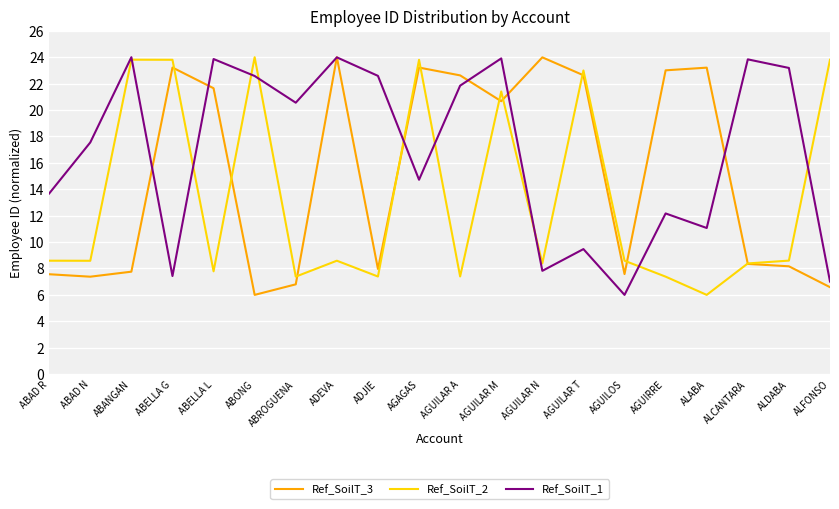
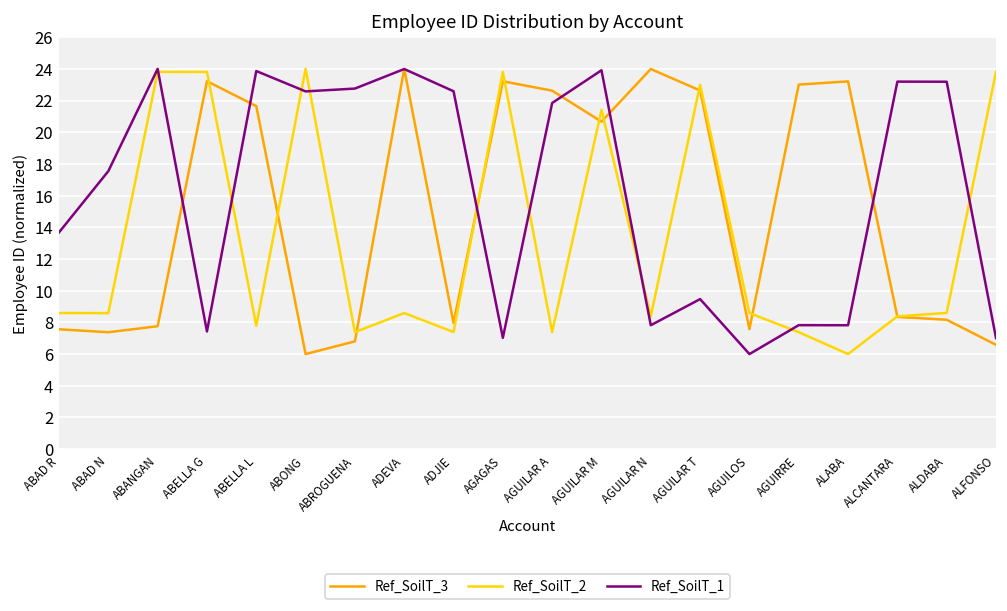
Ref_SoilT_1, ABROGUENA: 20.6 -> 22.8
Ref_SoilT_1, AGAGAS: 14.7 -> 7.0
Ref_SoilT_1, AGUIRRE: 12.2 -> 7.8
Ref_SoilT_1, ALABA: 11.1 -> 7.8
Ref_SoilT_1, ALCANTARA: 23.8 -> 23.2
